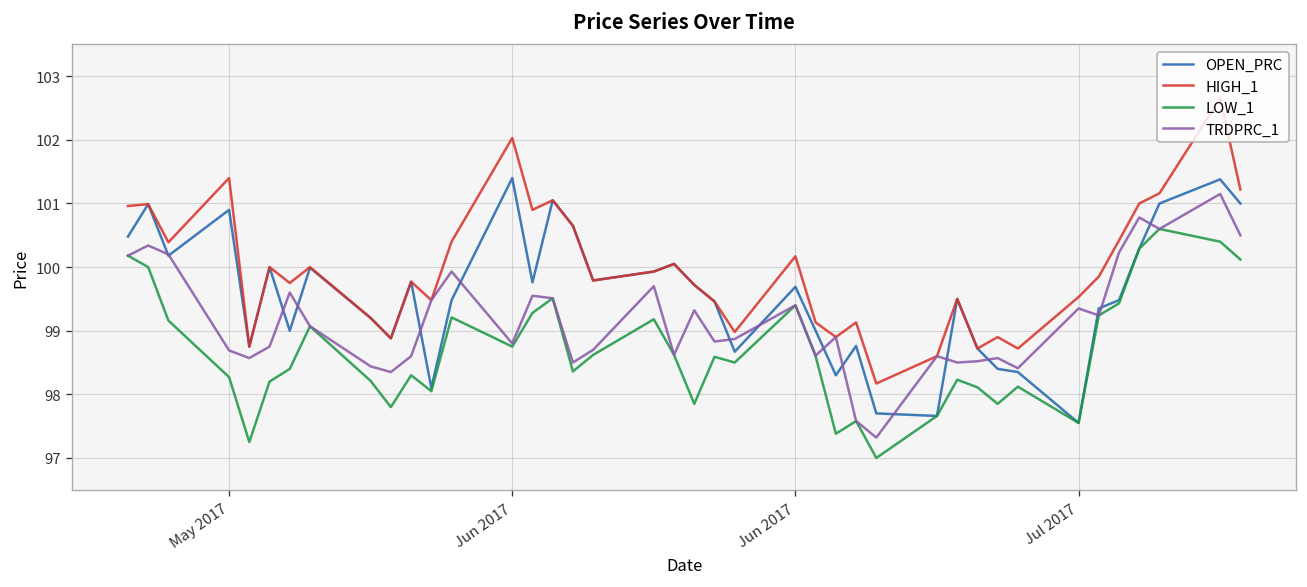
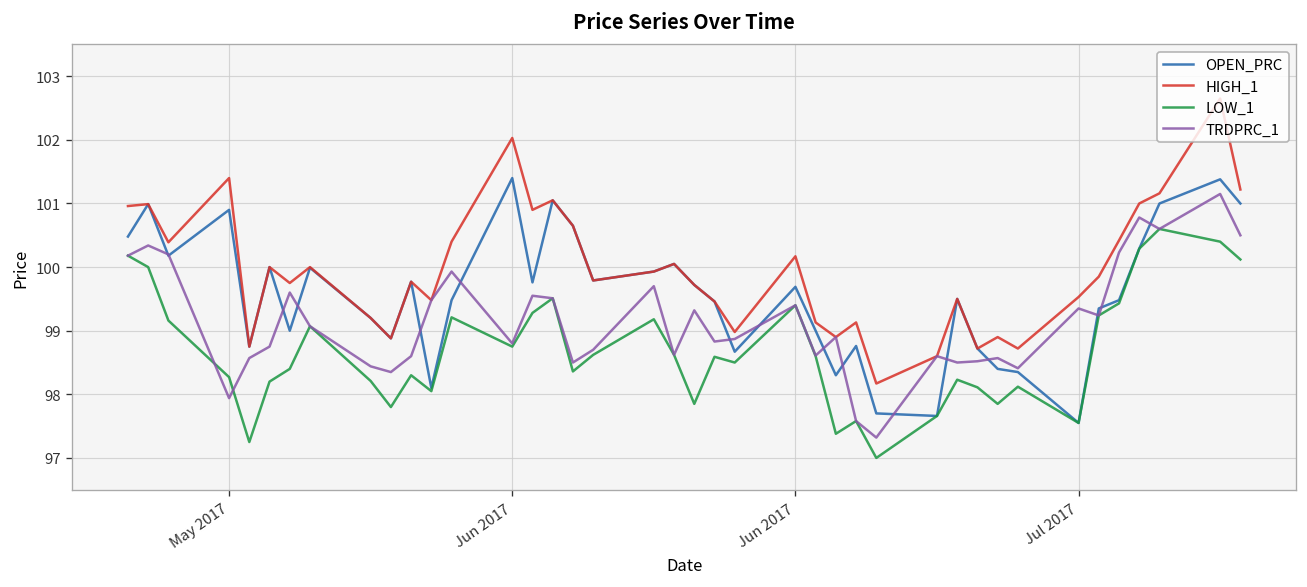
TRDPRC_1, May 2017: 98.7 -> 97.9
